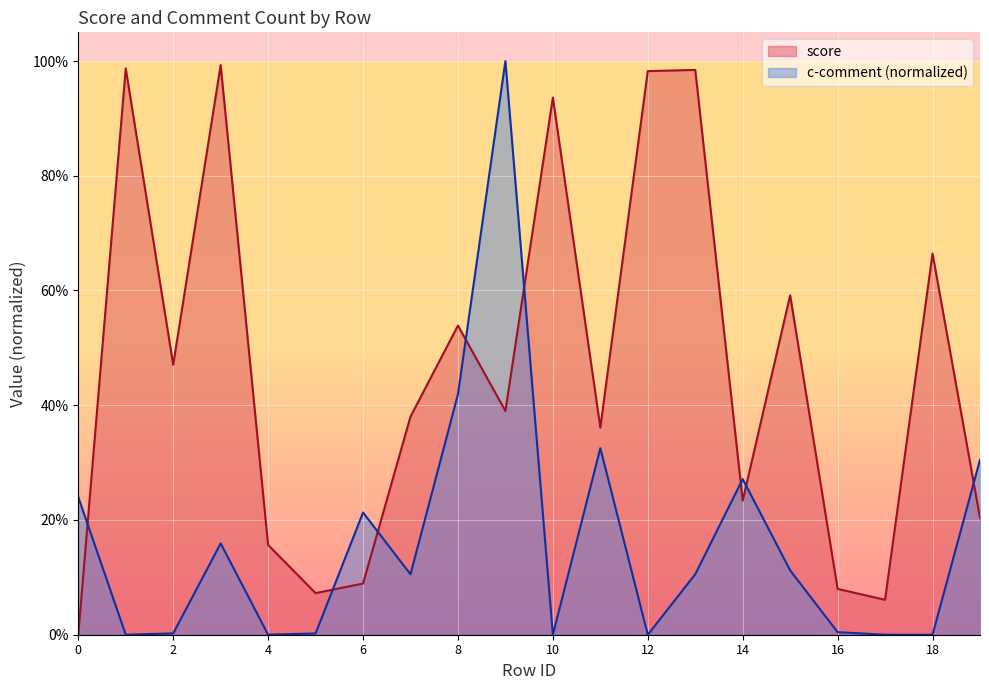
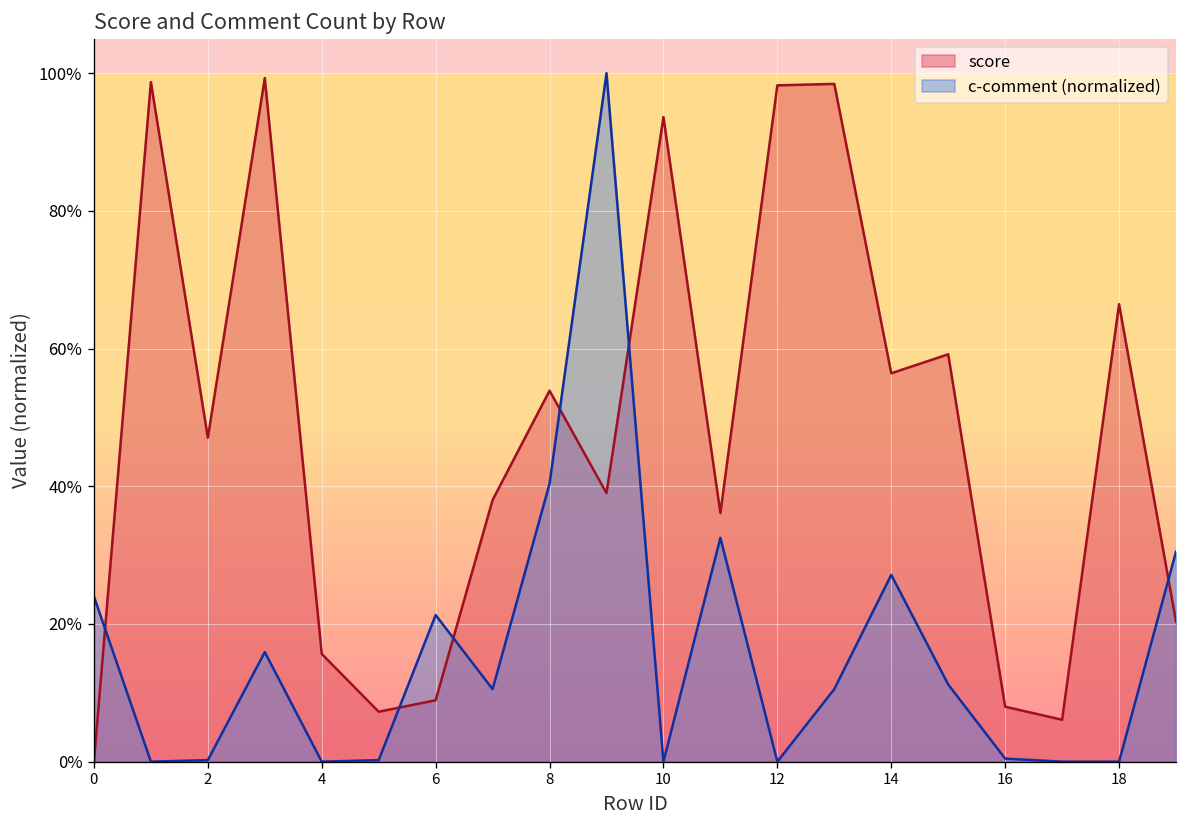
c-comment (normalized), 8: 42% -> 40%
score, 14: 23% -> 56%
